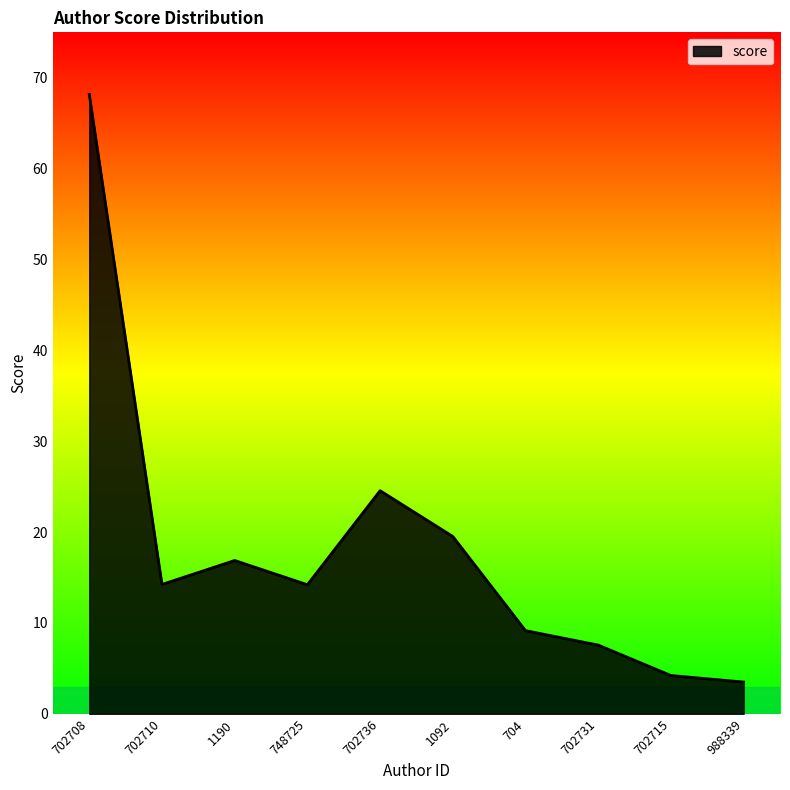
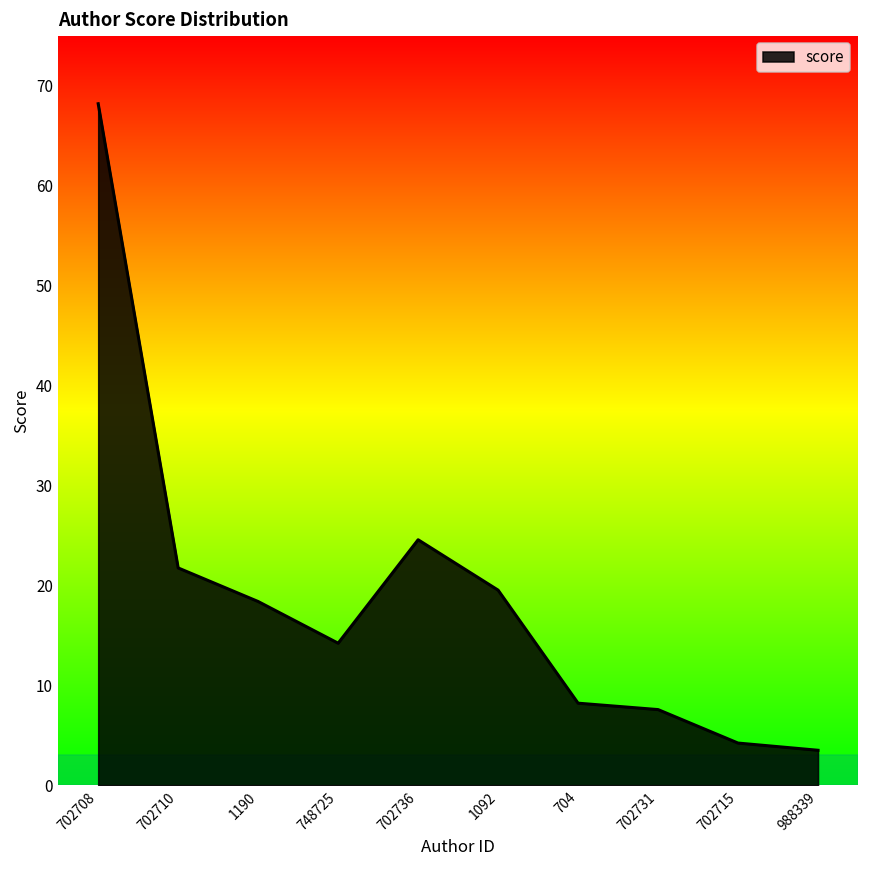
702710: 14 -> 22
1190: 17 -> 18
704: 9 -> 8
